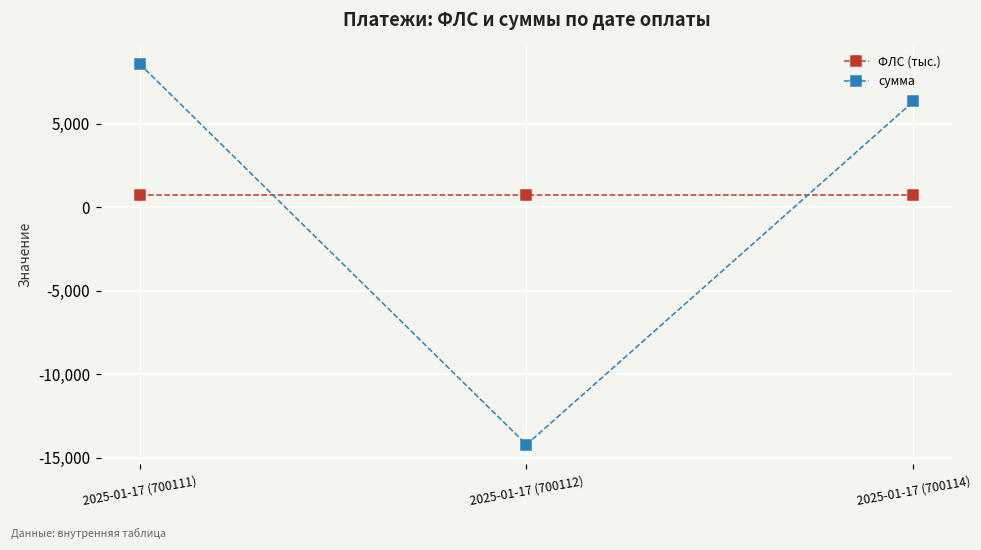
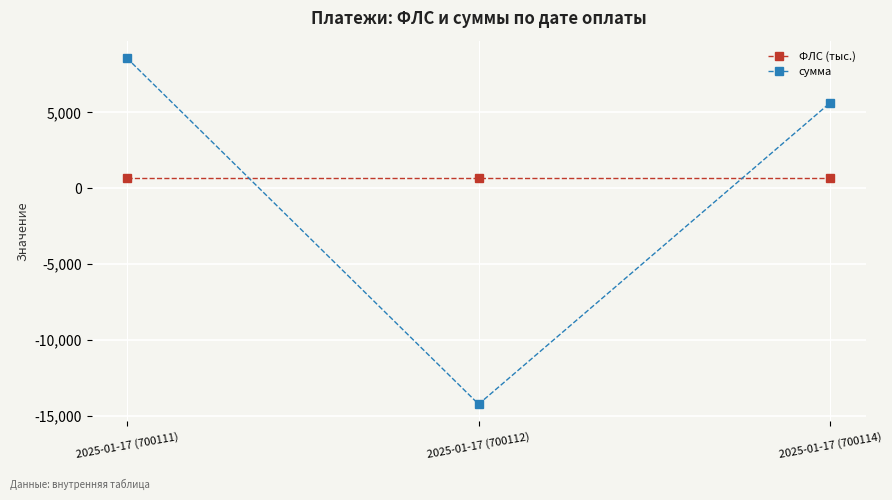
сумма, 2025-01-17 (700114): 6,300 -> 5,600
